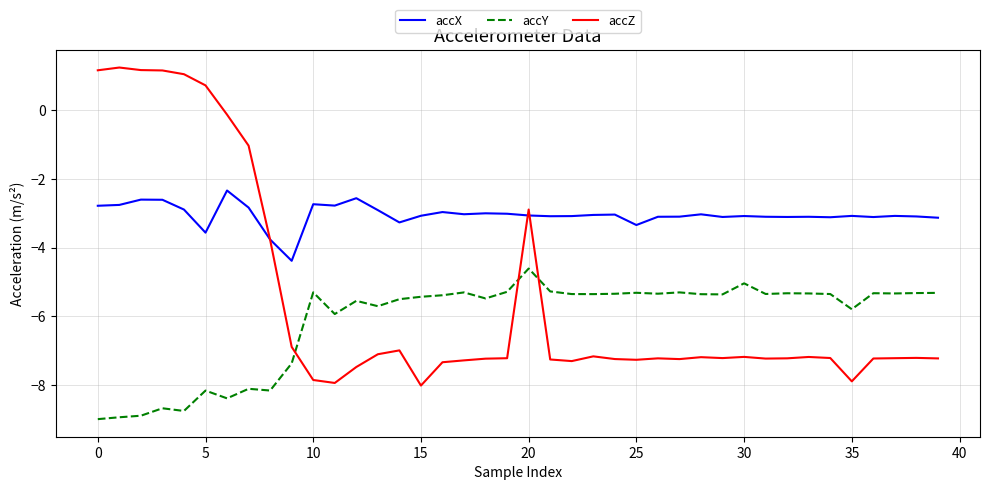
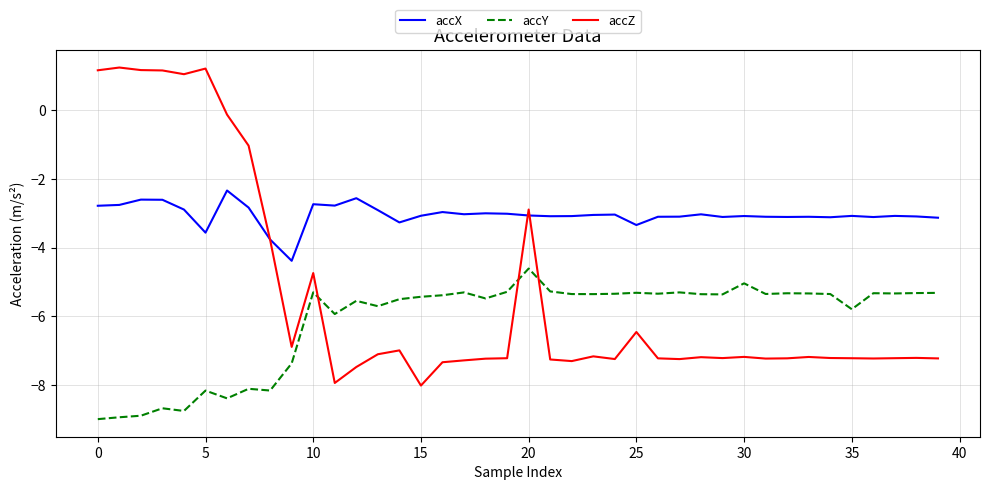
accZ, 5: 0.7 -> 1.2
accZ, 10: -7.9 -> -4.7
accZ, 25: -7.3 -> -6.5
accZ, 35: -7.9 -> -7.2
